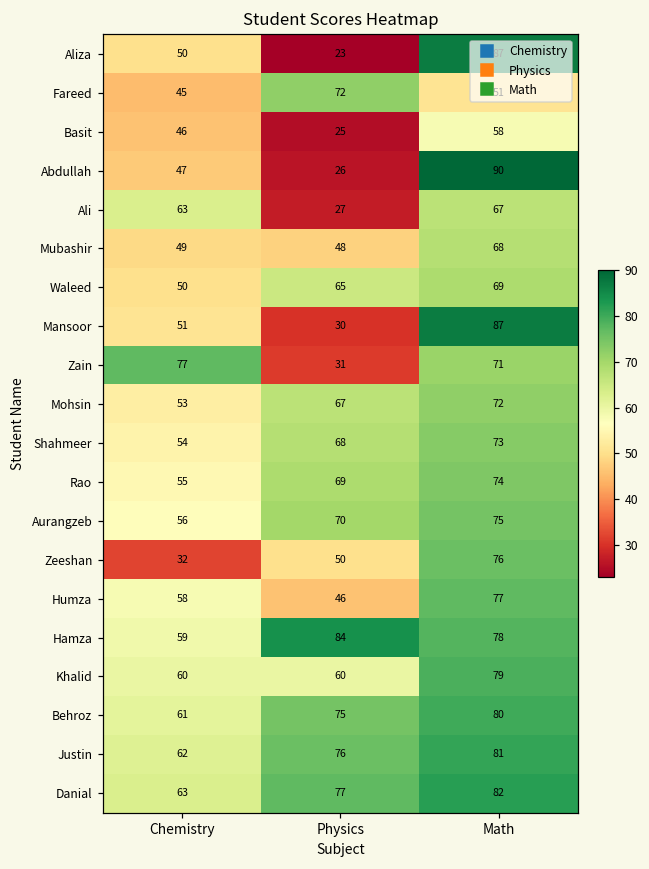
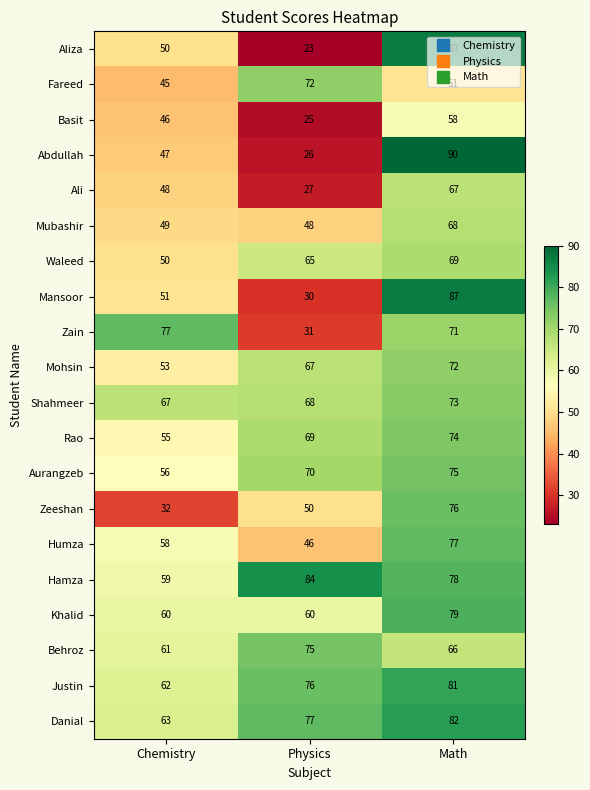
Ali, Chemistry: 63 -> 48
Shahmeer, Chemistry: 54 -> 67
Behroz, Math: 80 -> 66
